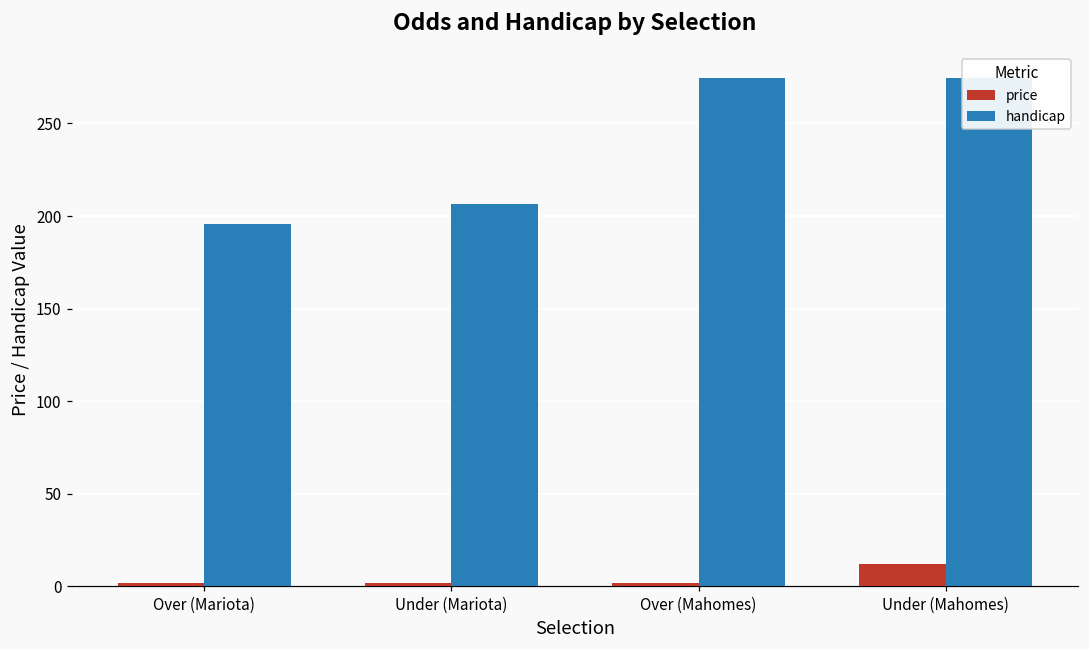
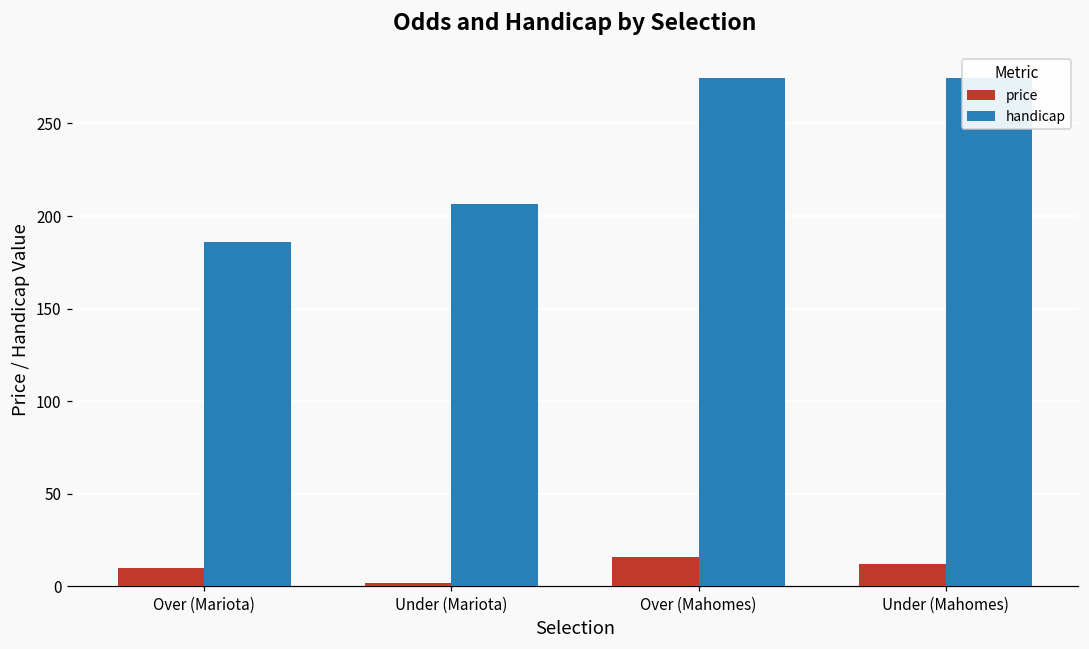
price, Over (Mariota): 2 -> 10
handicap, Over (Mariota): 196 -> 186
price, Over (Mahomes): 2 -> 16
